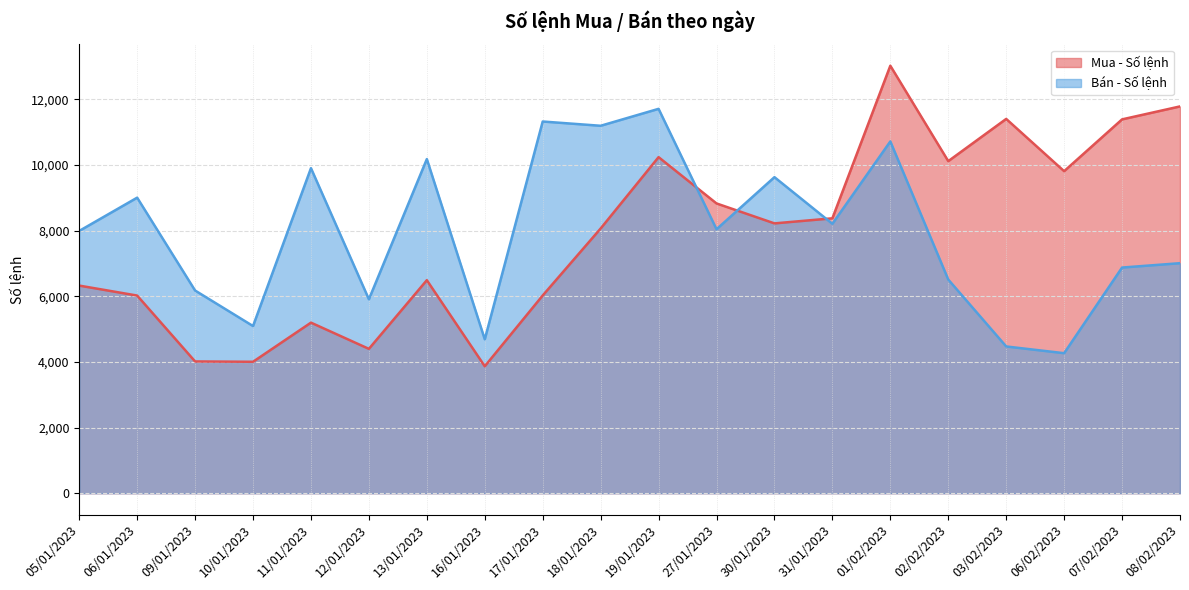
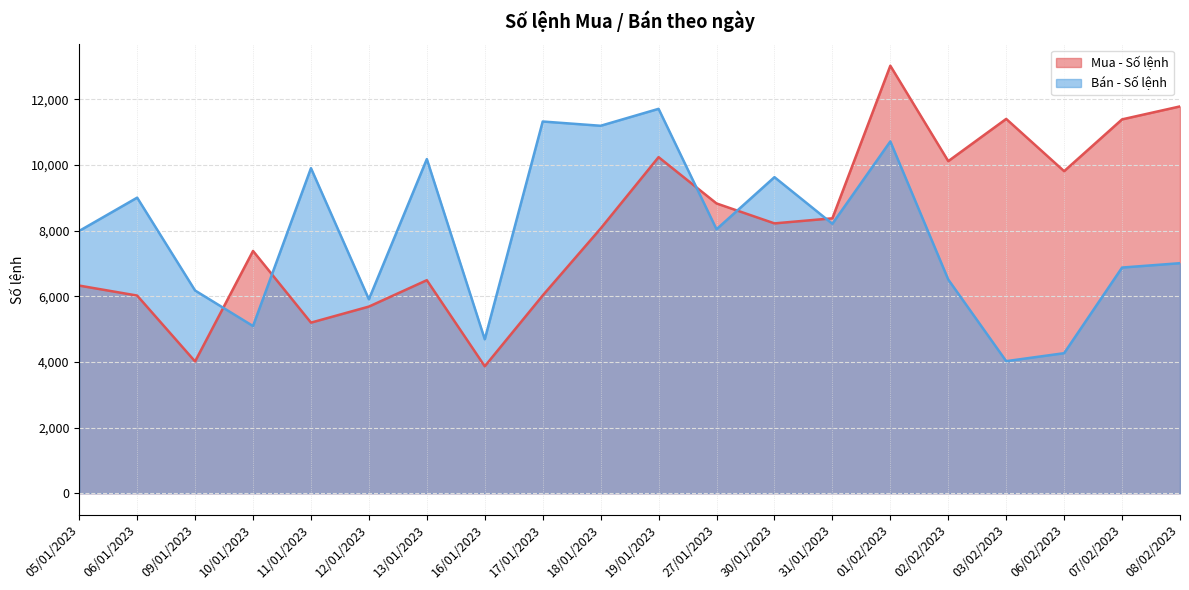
Mua - Số lệnh, 10/01/2023: 4,000 -> 7,400
Mua - Số lệnh, 12/01/2023: 4,400 -> 5,700
Bán - Số lệnh, 03/02/2023: 4,500 -> 4,000
